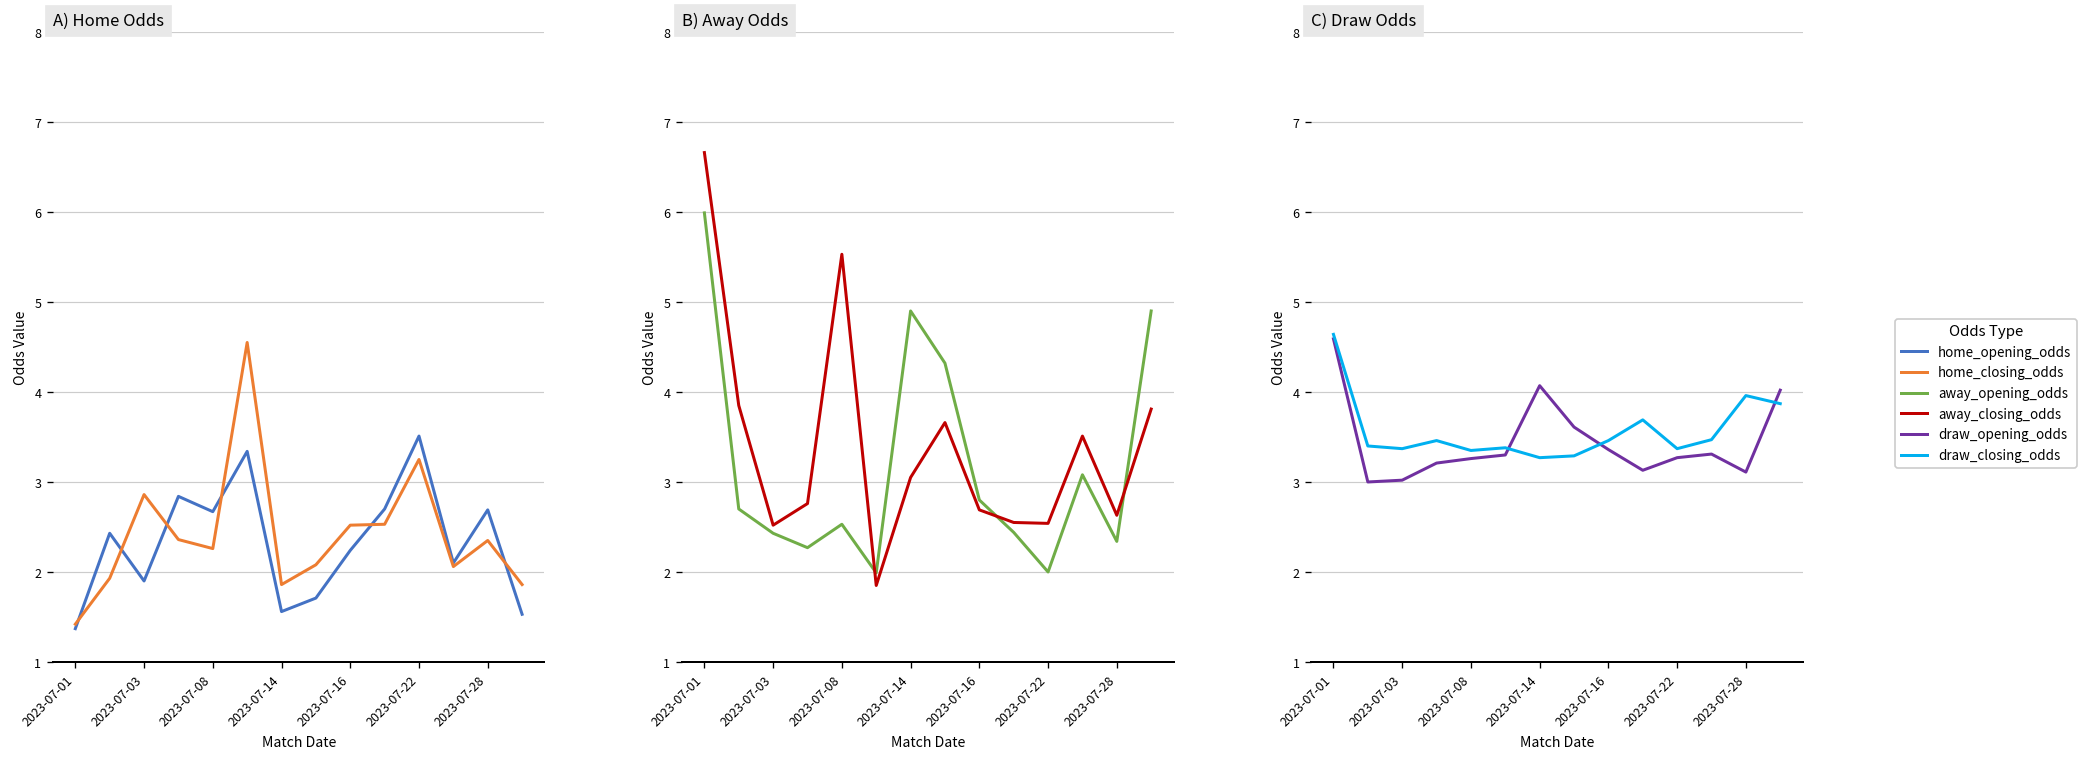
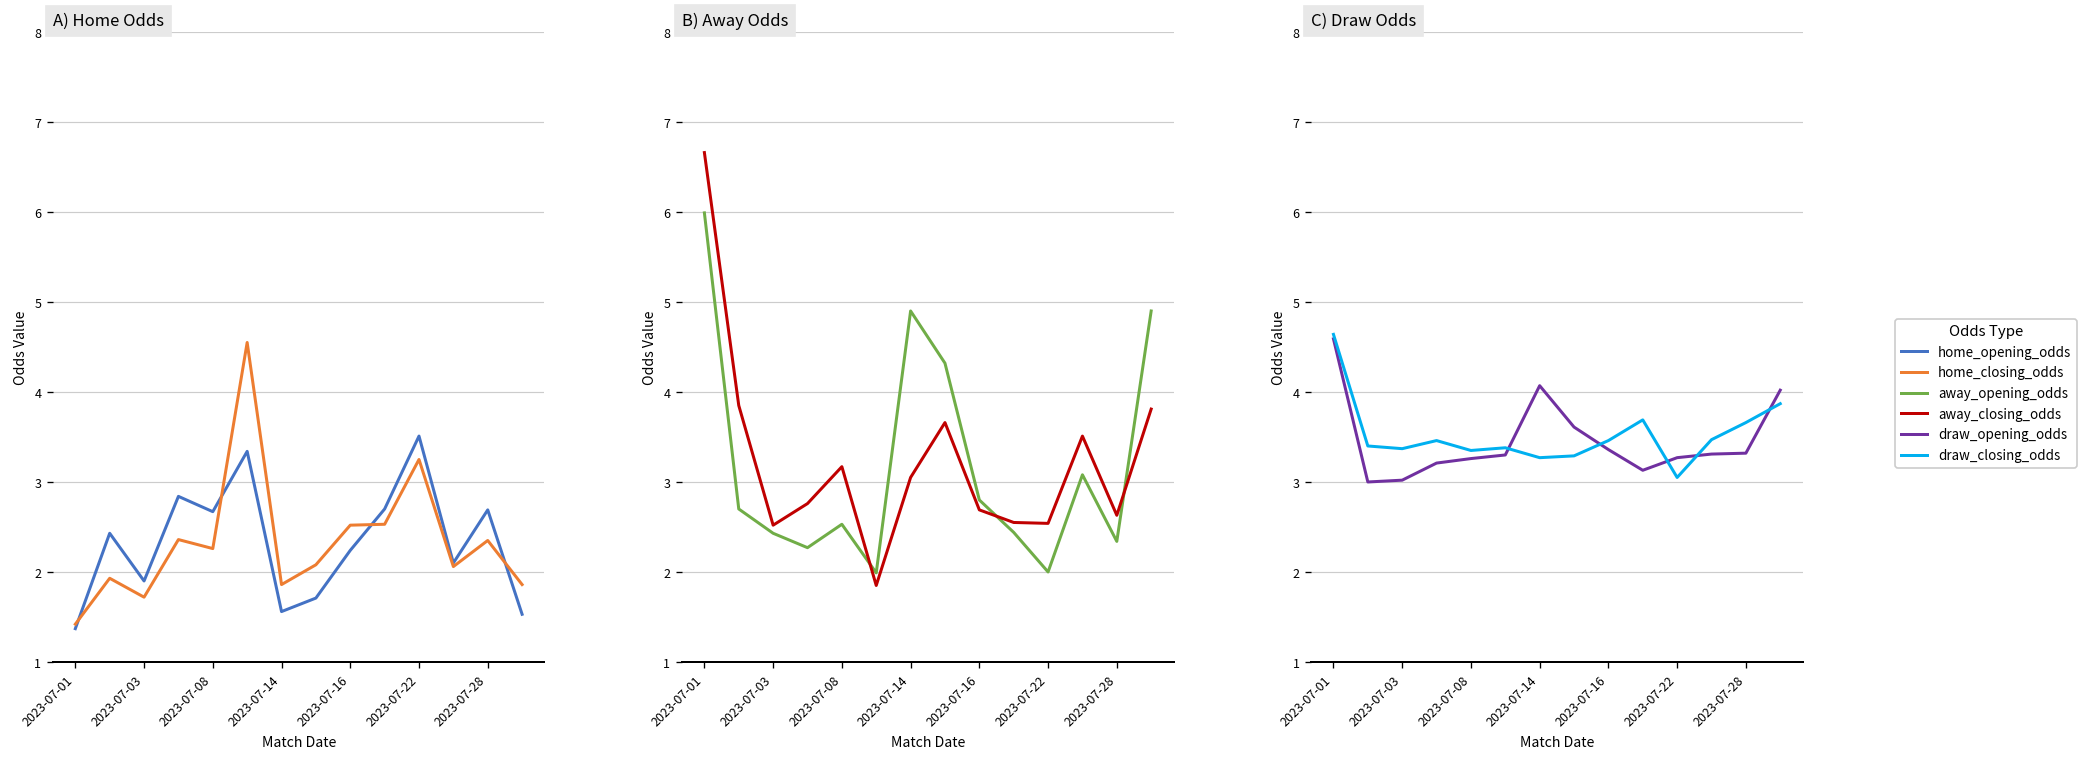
A) Home Odds, home_closing_odds, 2023-07-03: 2.9 -> 1.7
B) Away Odds, away_closing_odds, 2023-07-08: 5.5 -> 3.2
C) Draw Odds, draw_closing_odds, 2023-07-22: 3.4 -> 3.1
C) Draw Odds, draw_opening_odds, 2023-07-28: 3.1 -> 3.3
C) Draw Odds, draw_closing_odds, 2023-07-28: 4.0 -> 3.7
